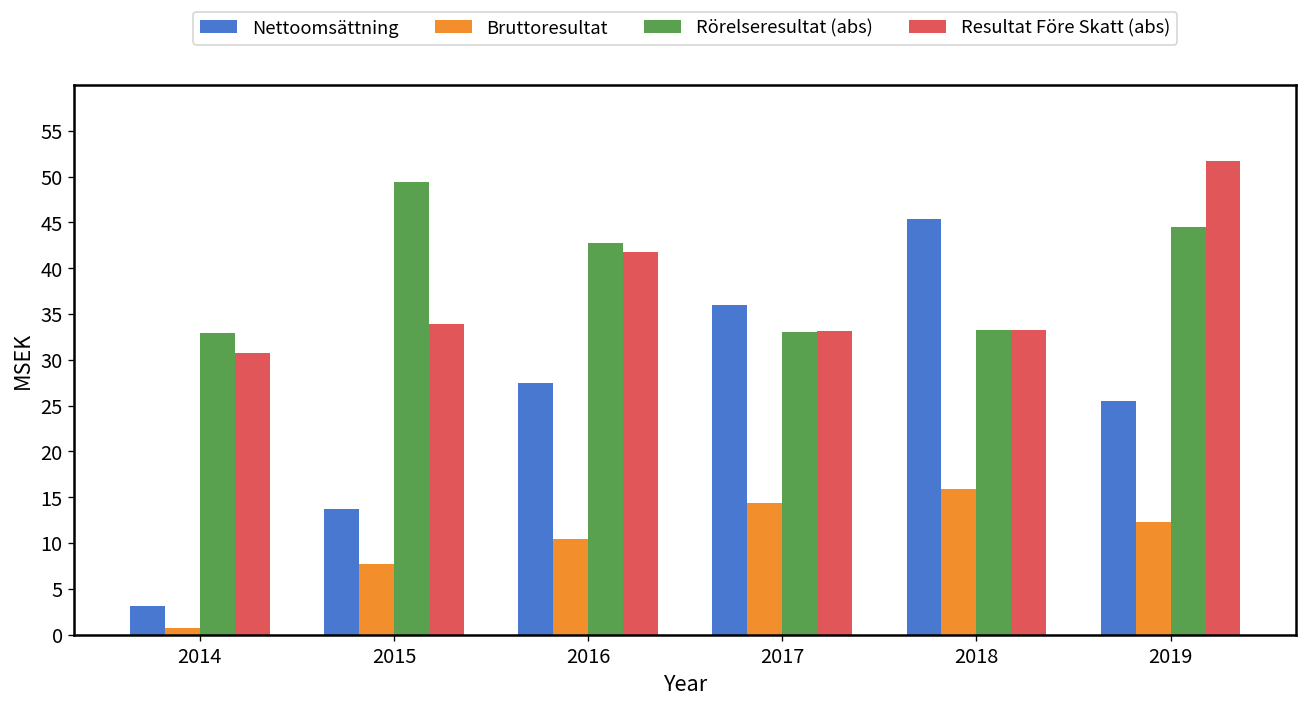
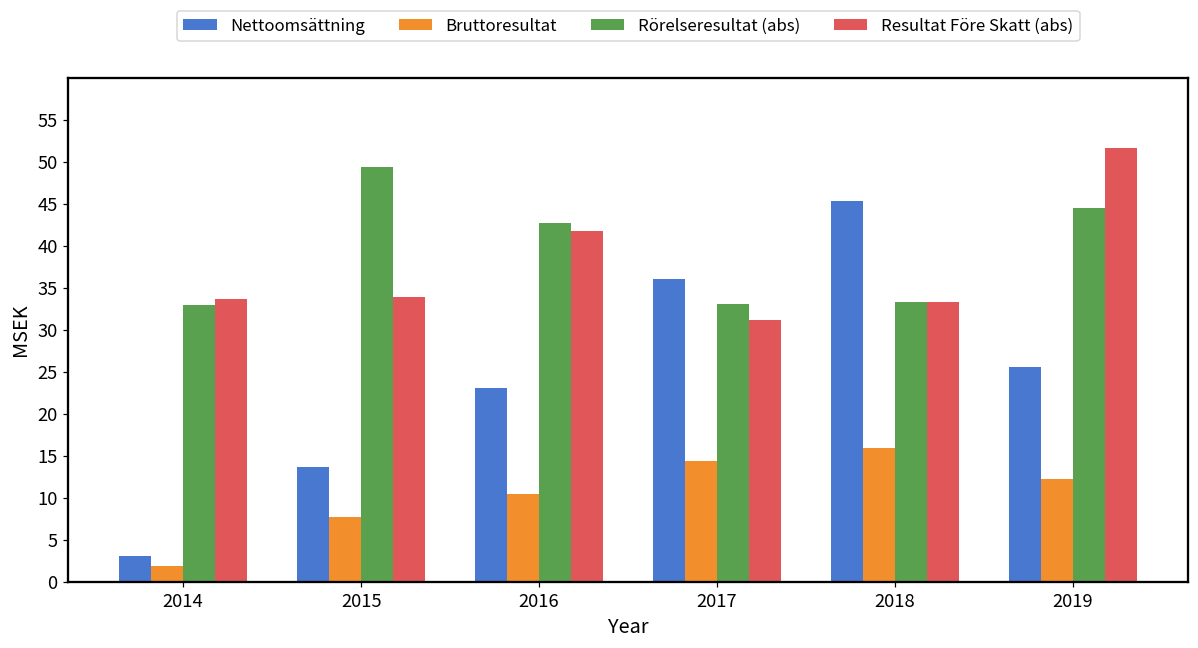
Bruttoresultat, 2014: 1 -> 2
Resultat Före Skatt (abs), 2014: 31 -> 34
Nettoomsättning, 2016: 27 -> 23
Resultat Före Skatt (abs), 2017: 33 -> 31
